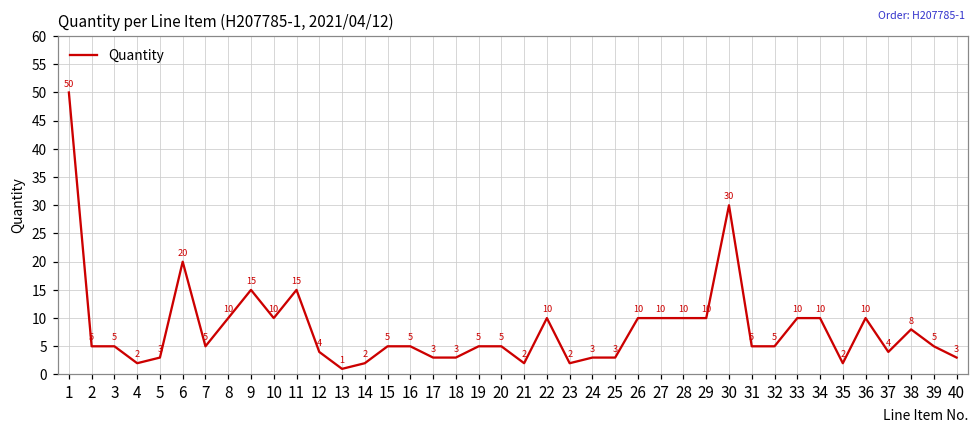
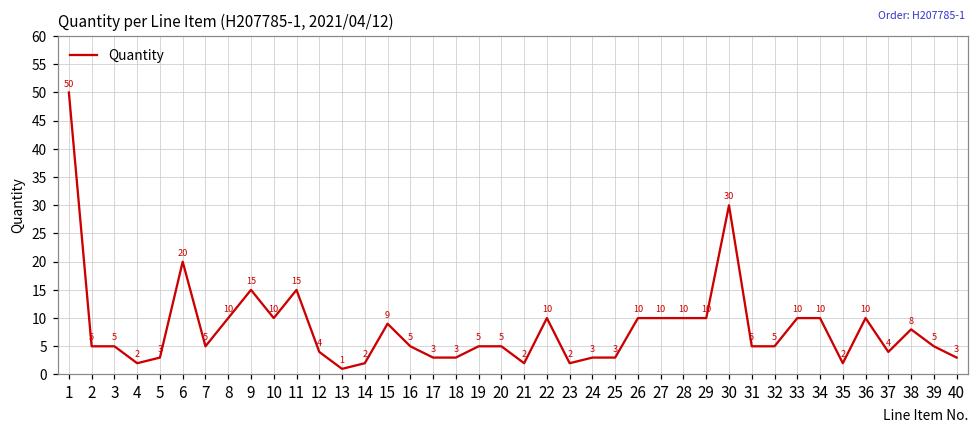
15: 5 -> 9
